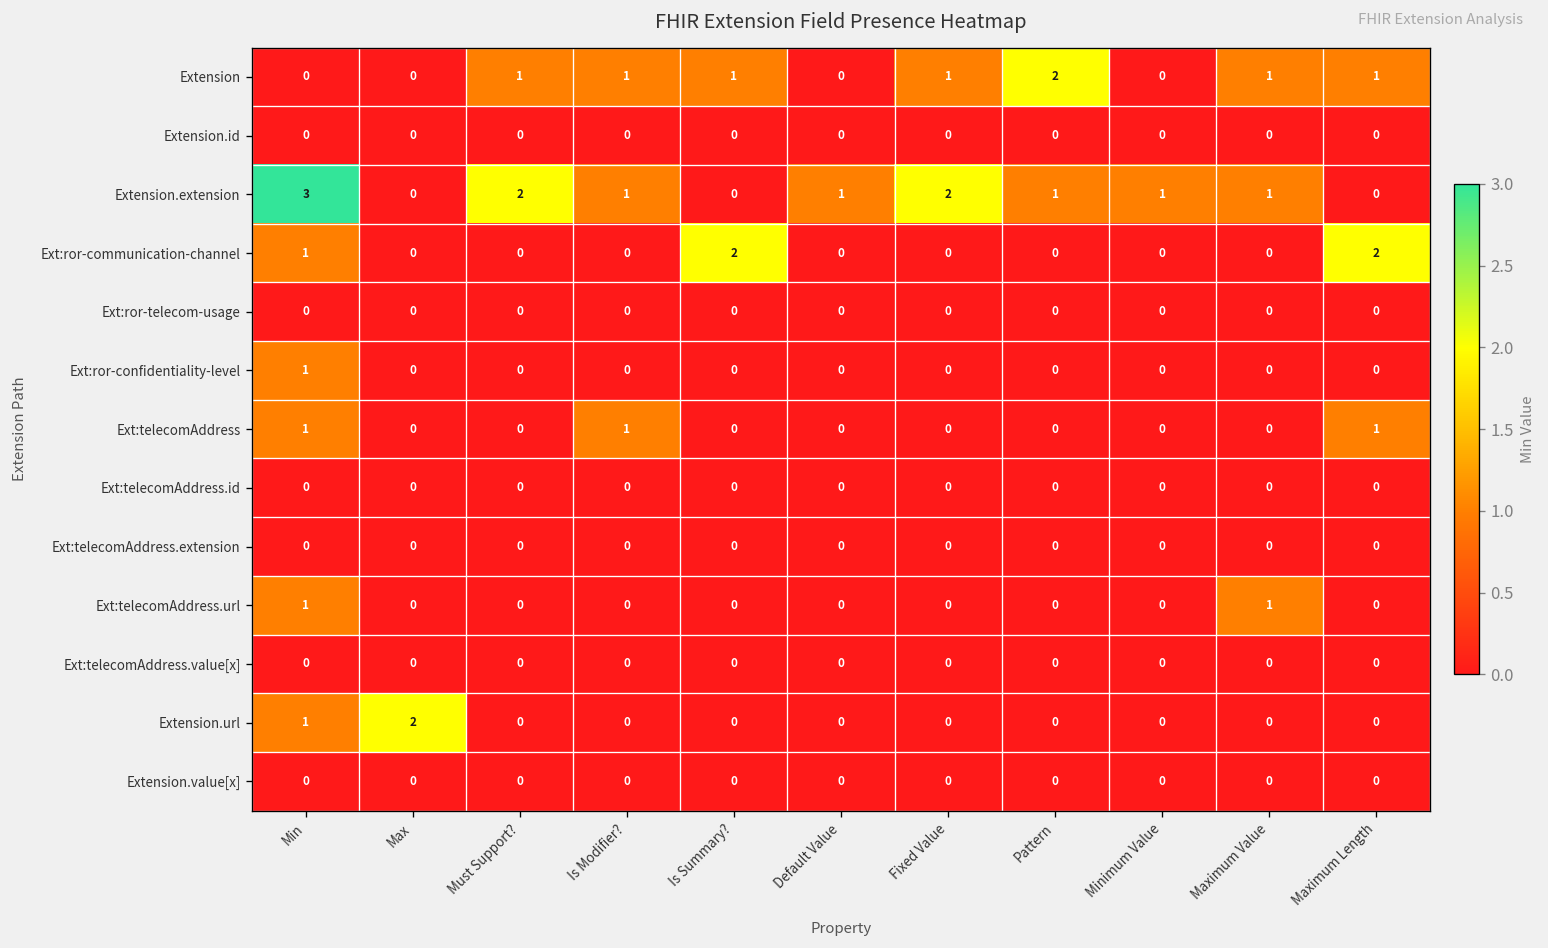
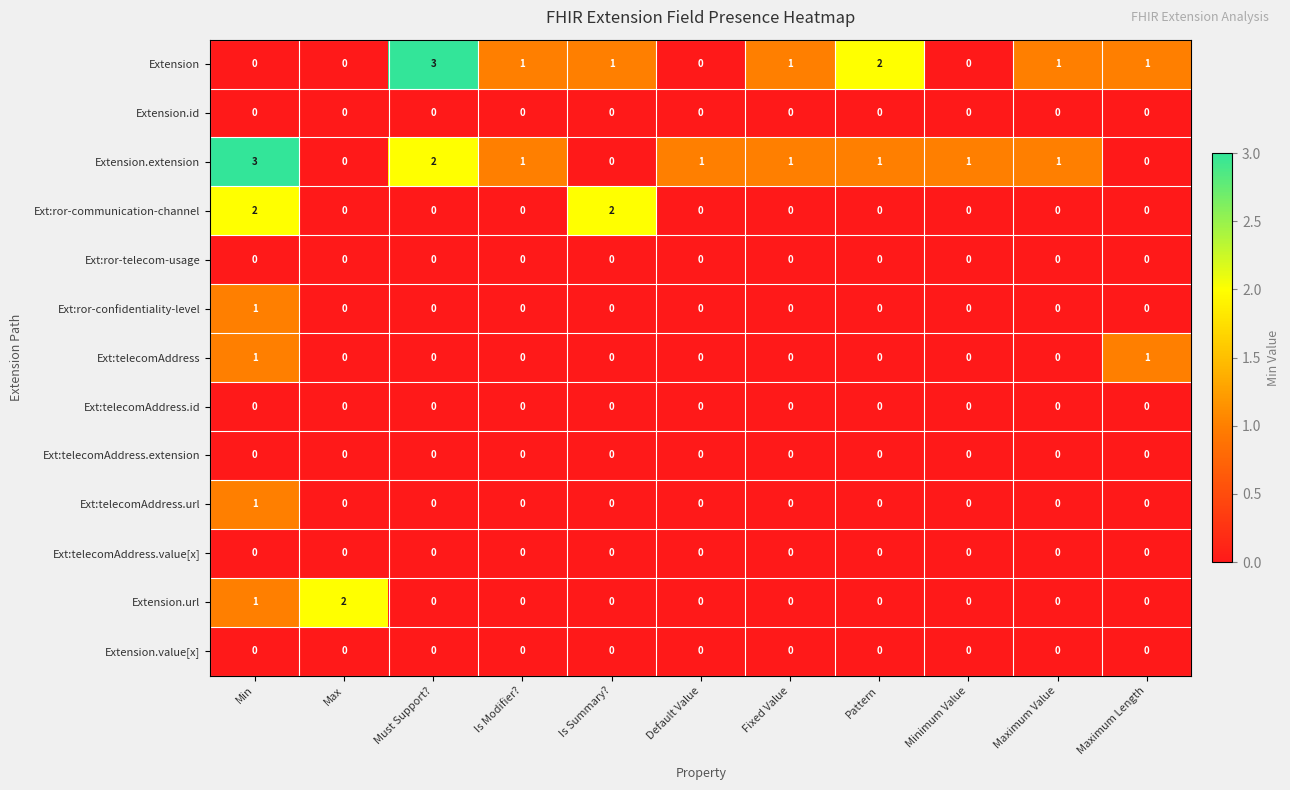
Extension, Must Support?: 1 -> 3
Extension.extension, Fixed Value: 2 -> 1
Ext:ror-communication-channel, Min: 1 -> 2
Ext:ror-communication-channel, Maximum Length: 2 -> 0
Ext:telecomAddress, Is Modifier?: 1 -> 0
Ext:telecomAddress.url, Maximum Value: 1 -> 0
